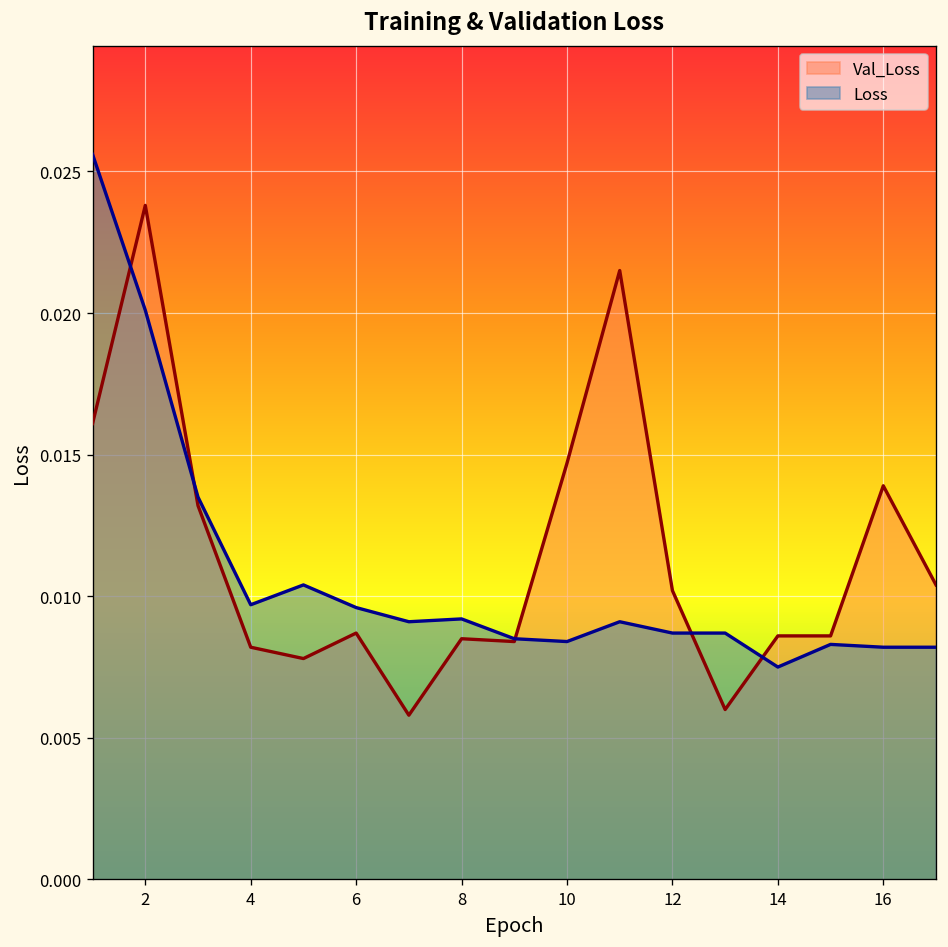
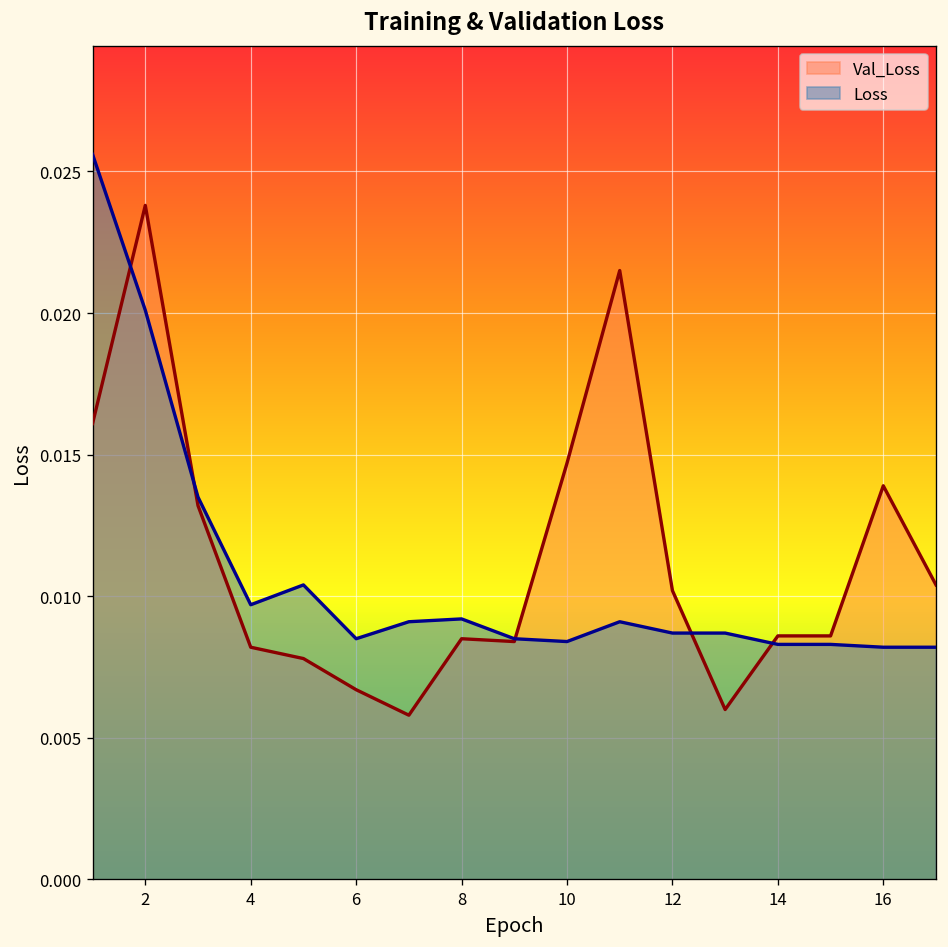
Val_Loss, 6: 0.0087 -> 0.0067
Loss, 6: 0.0096 -> 0.0085
Loss, 14: 0.0075 -> 0.0083
